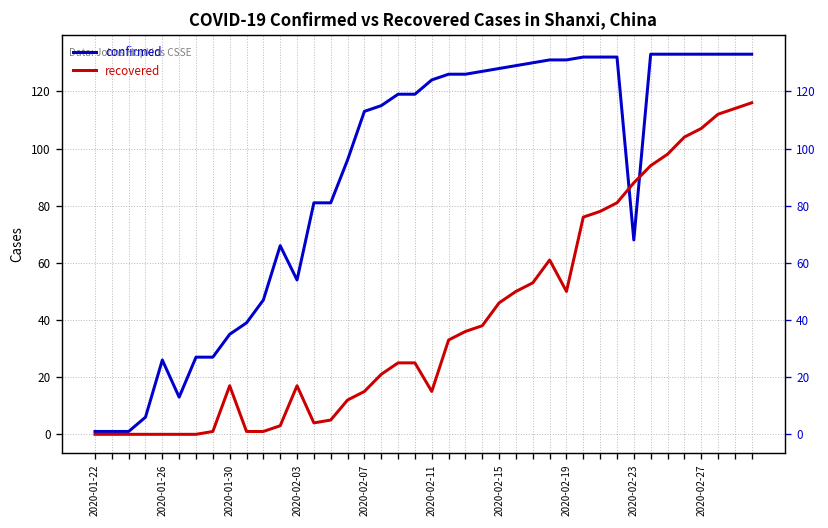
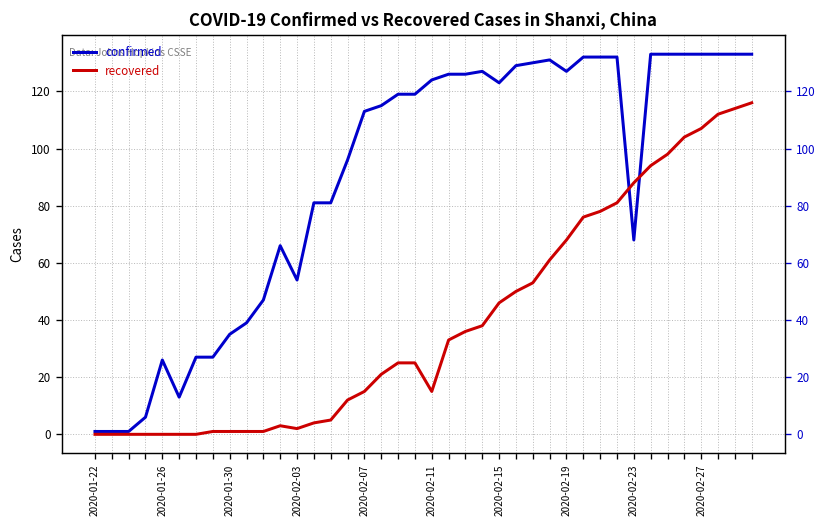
recovered, 2020-01-30: 17 -> 1
recovered, 2020-02-03: 17 -> 2
confirmed, 2020-02-15: 128 -> 123
confirmed, 2020-02-19: 131 -> 127
recovered, 2020-02-19: 50 -> 68
